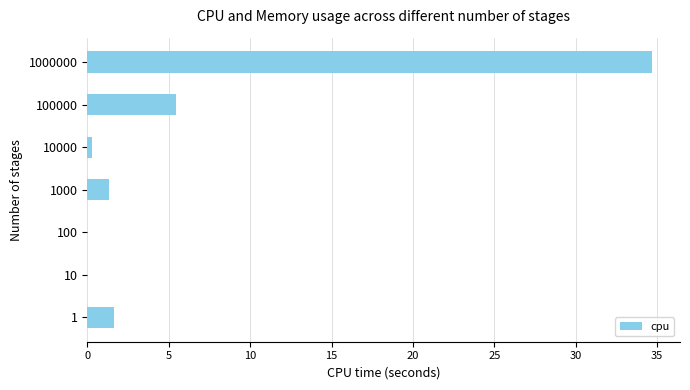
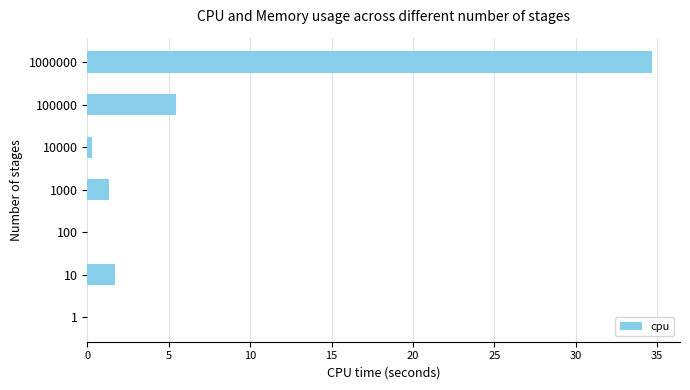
10: 0.0 -> 1.7
1: 1.7 -> 0.0
